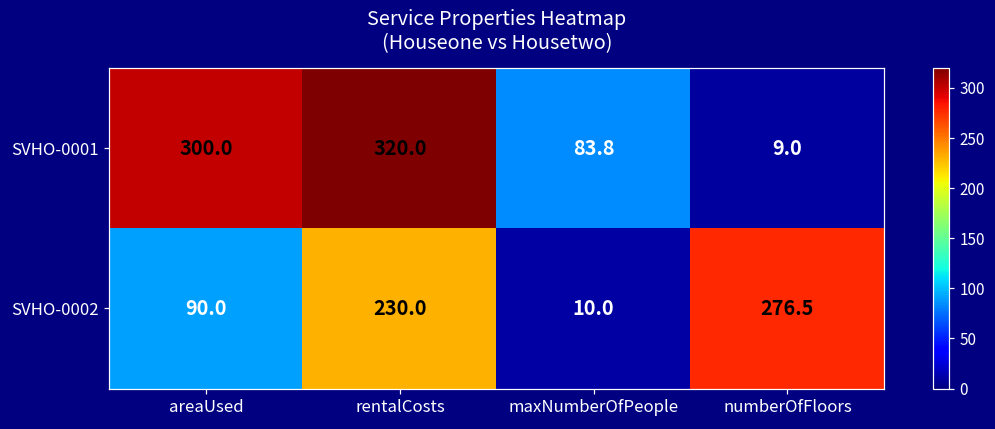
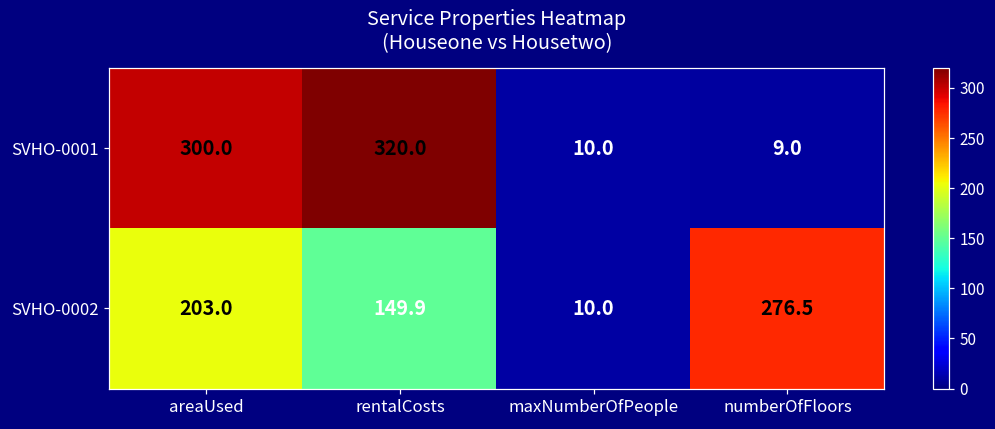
SVHO-0001, maxNumberOfPeople: 83.8 -> 10.0
SVHO-0002, areaUsed: 90.0 -> 203.0
SVHO-0002, rentalCosts: 230.0 -> 149.9
